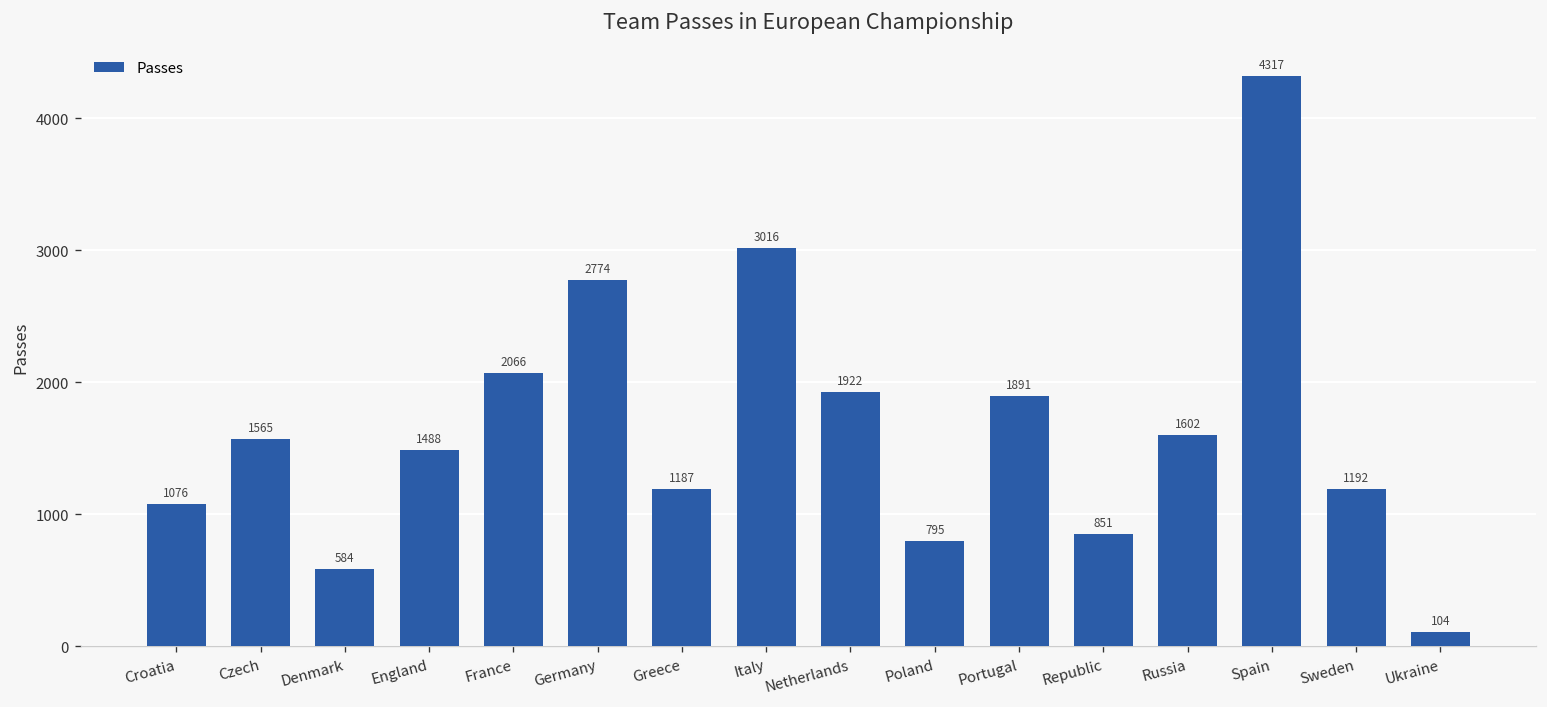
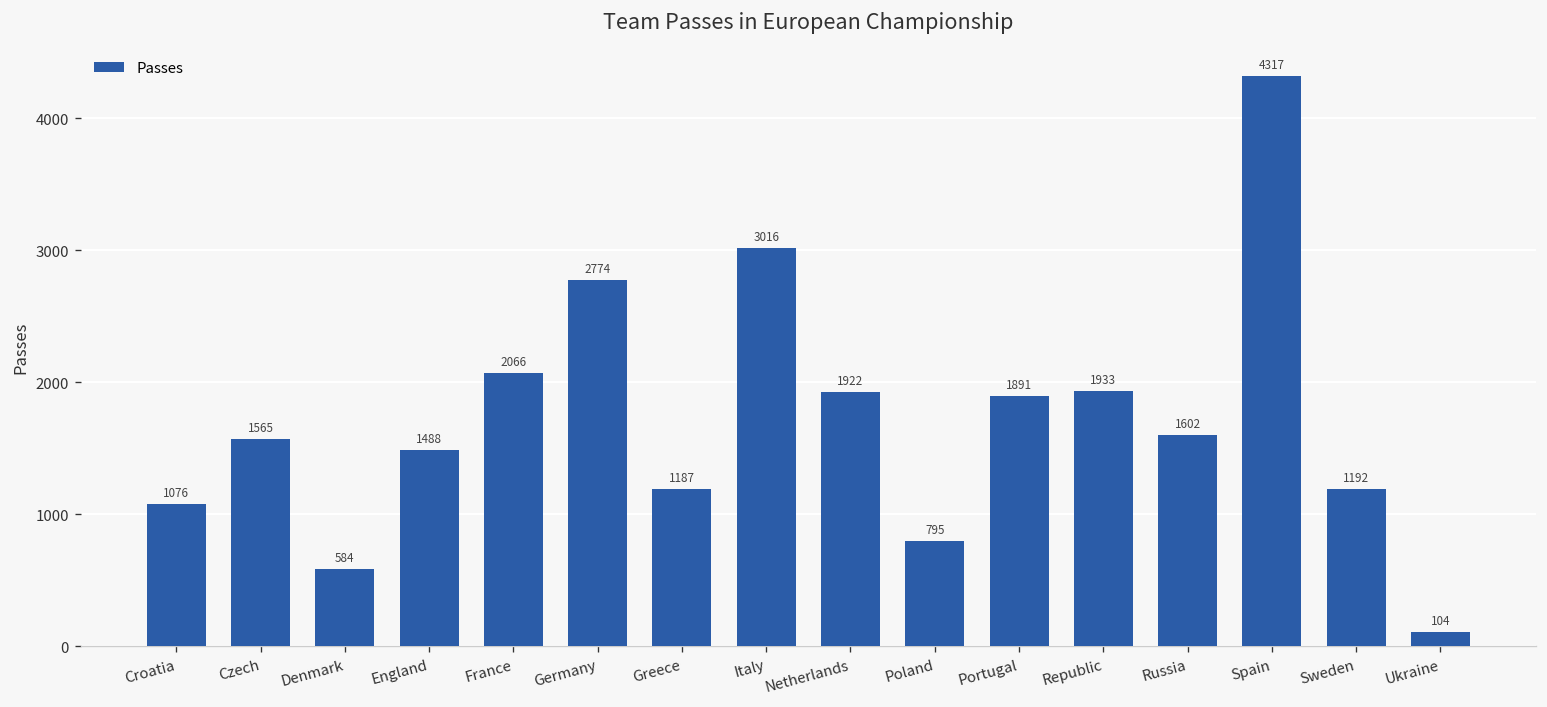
Republic: 851 -> 1933
